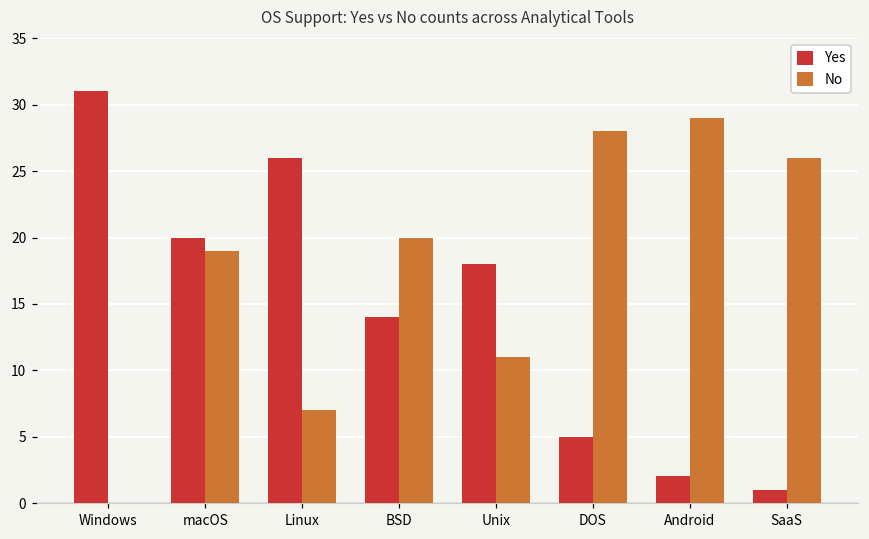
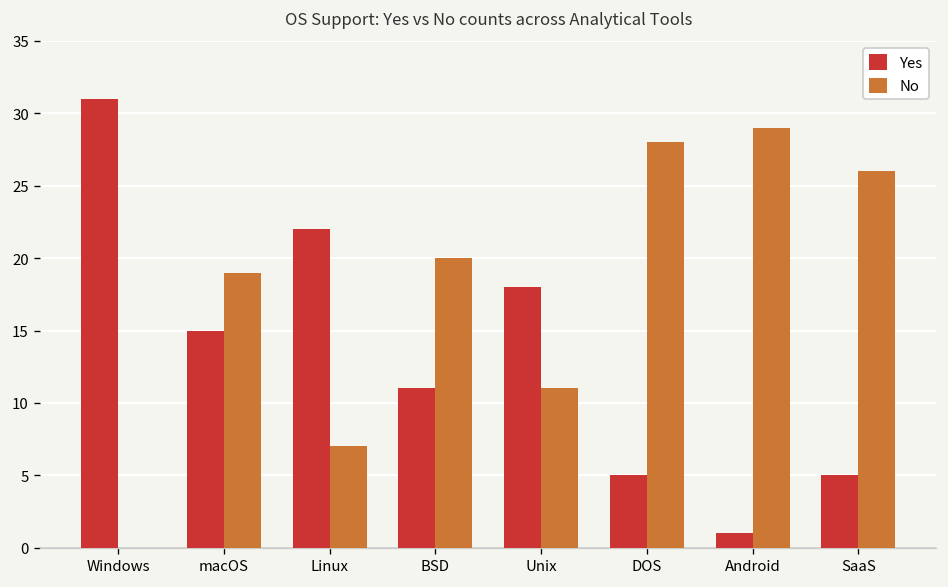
Yes, macOS: 20 -> 15
Yes, Linux: 26 -> 22
Yes, BSD: 14 -> 11
Yes, Android: 2 -> 1
Yes, SaaS: 1 -> 5
